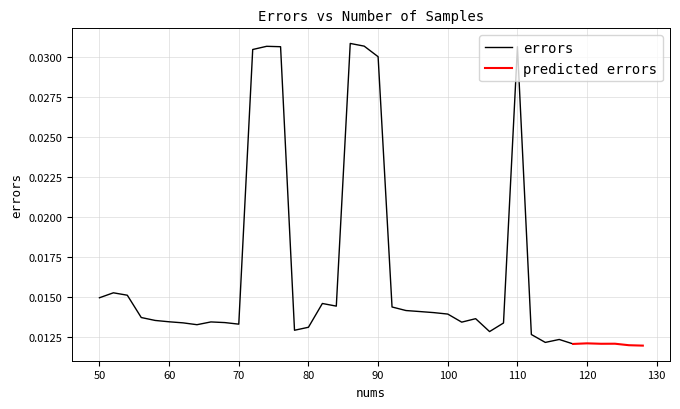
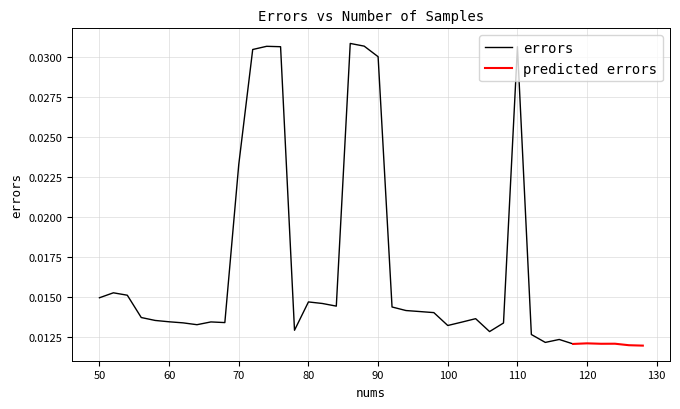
errors, 70: 0.0133 -> 0.0233
errors, 80: 0.0131 -> 0.0147
errors, 100: 0.0139 -> 0.0132
